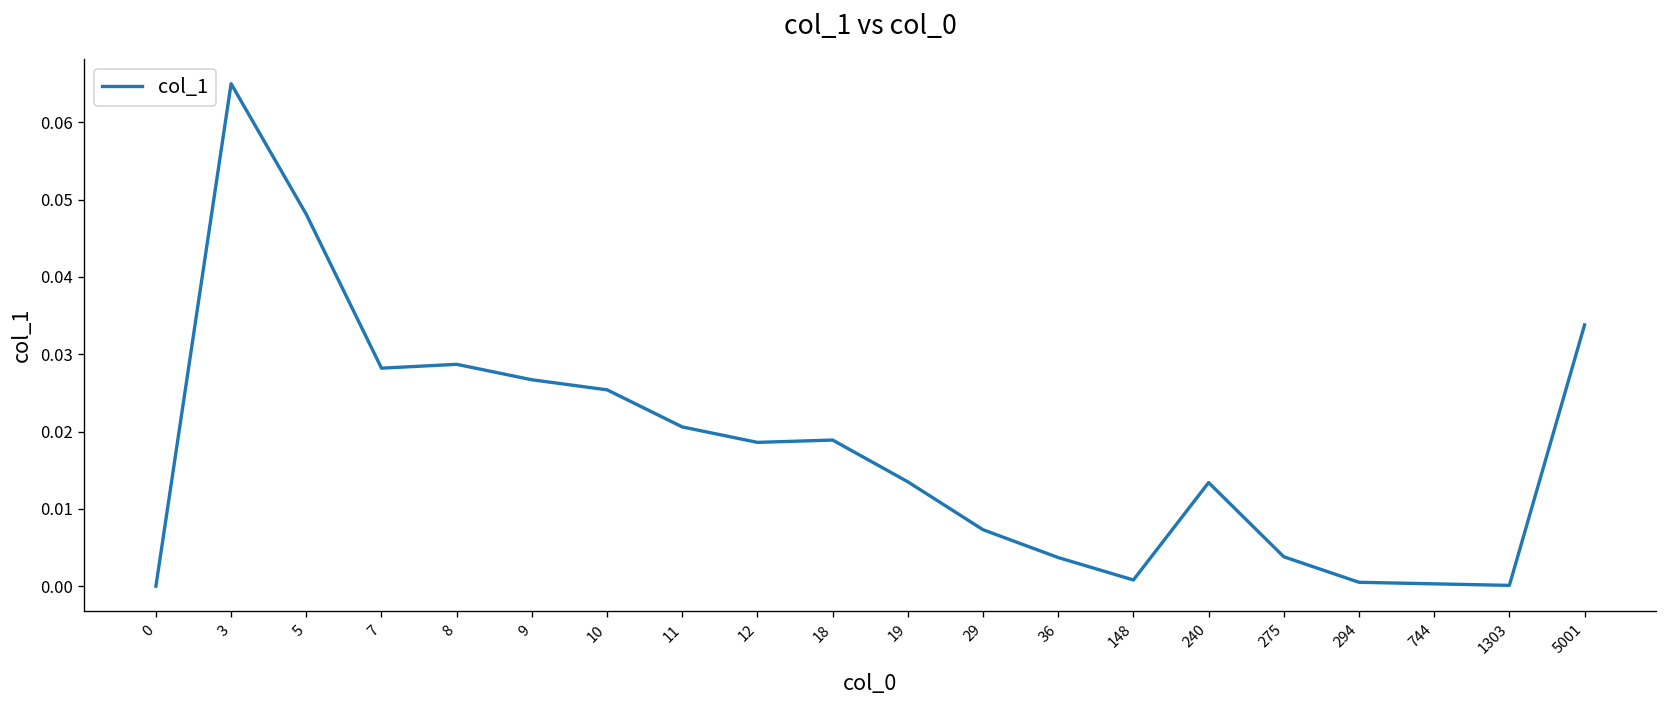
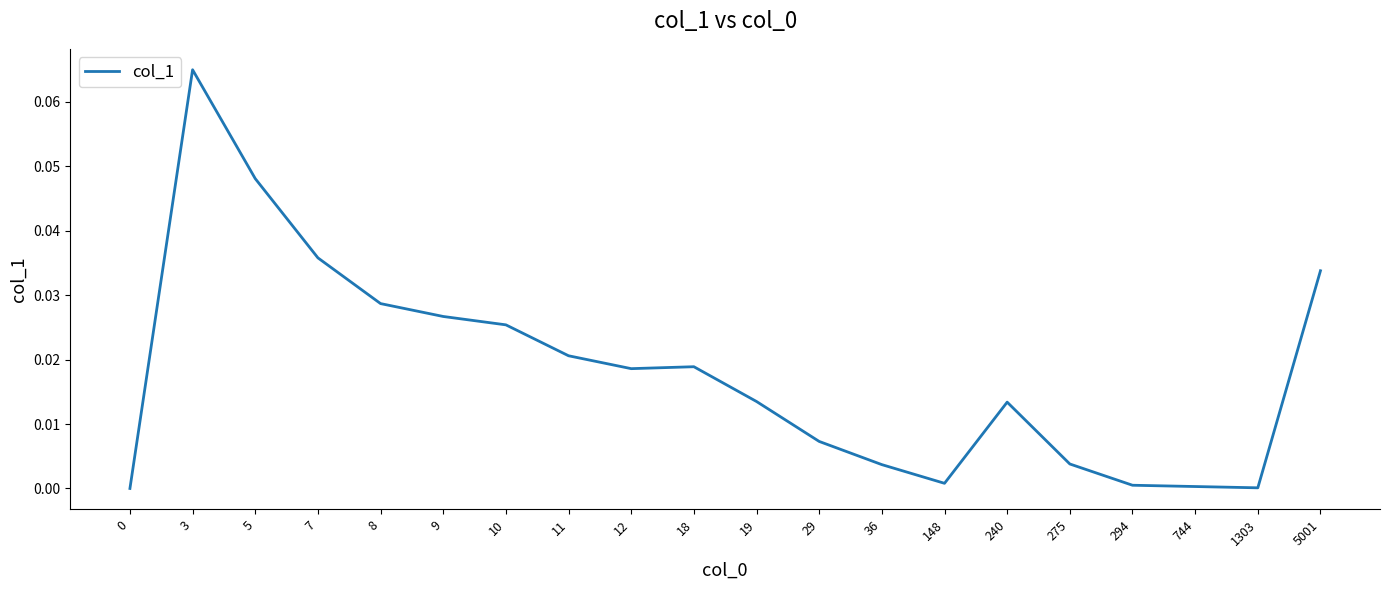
7: 0.028 -> 0.036
